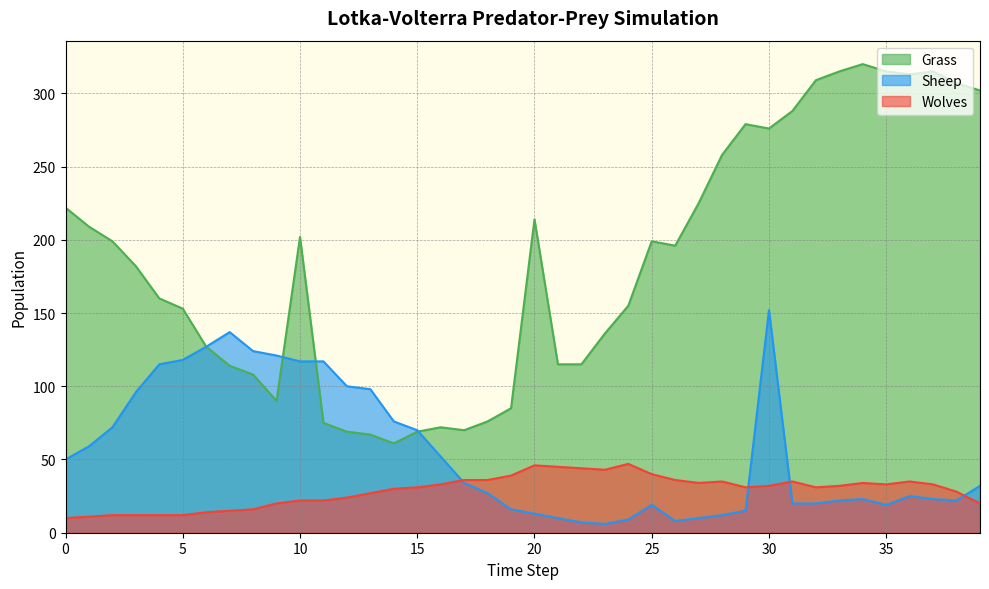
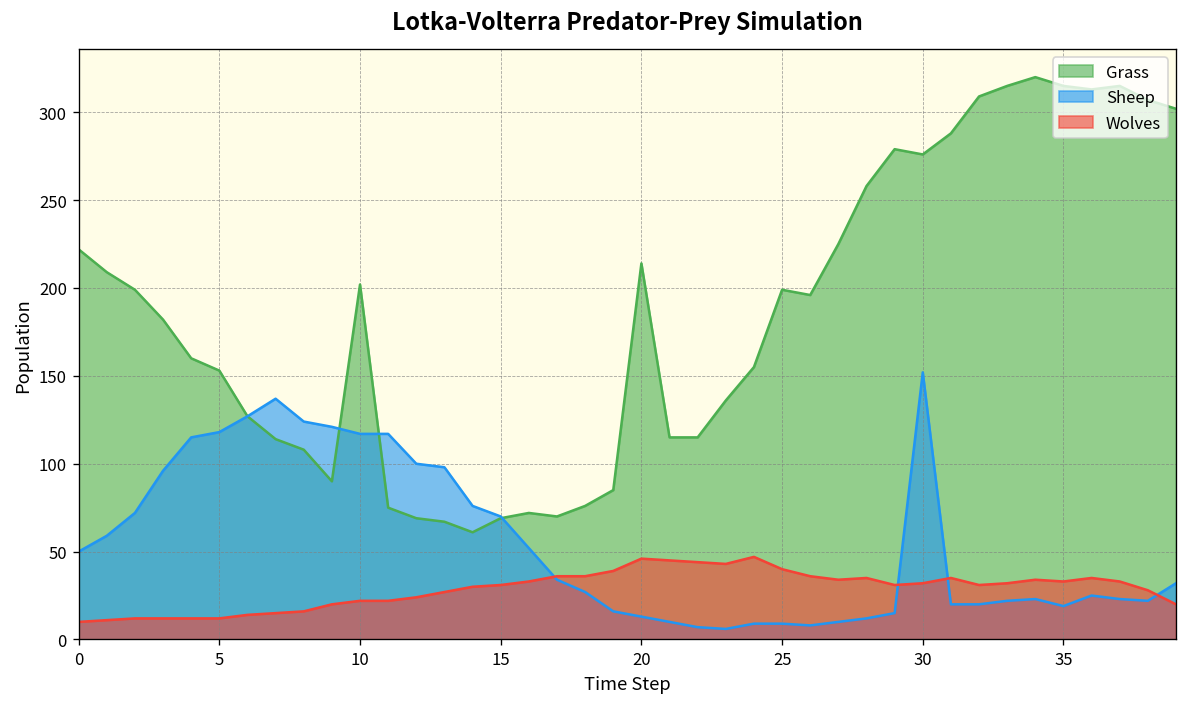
Sheep, 25: 19 -> 9
